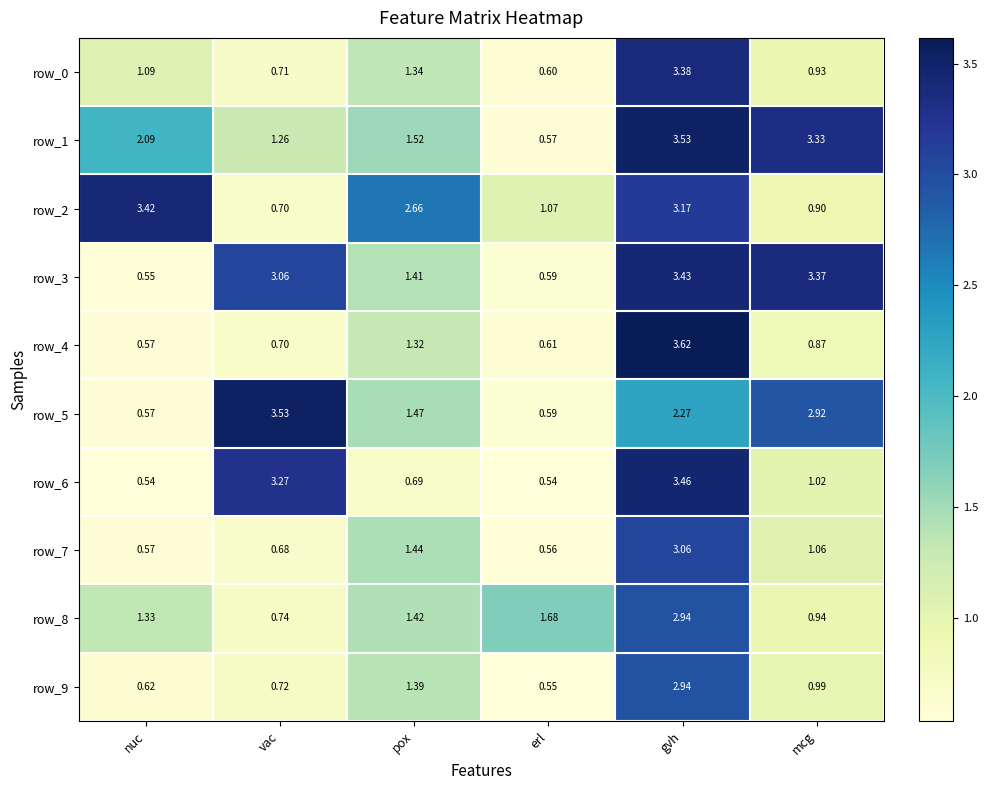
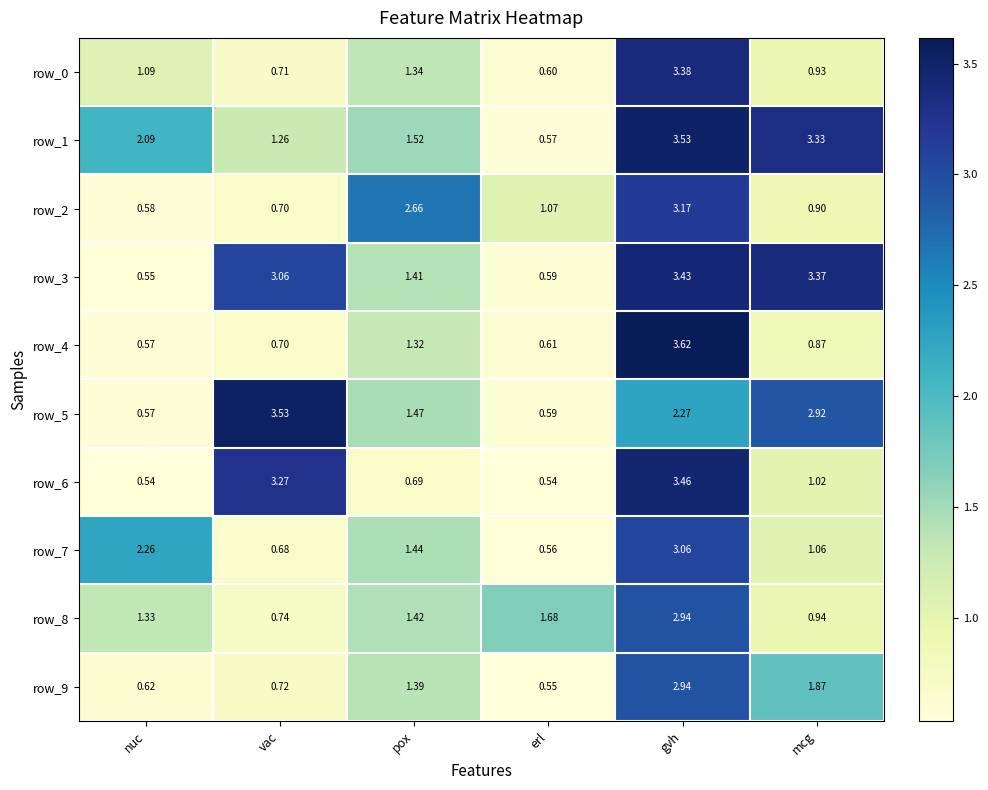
row_2, nuc: 3.42 -> 0.58
row_7, nuc: 0.57 -> 2.26
row_9, mcg: 0.99 -> 1.87
